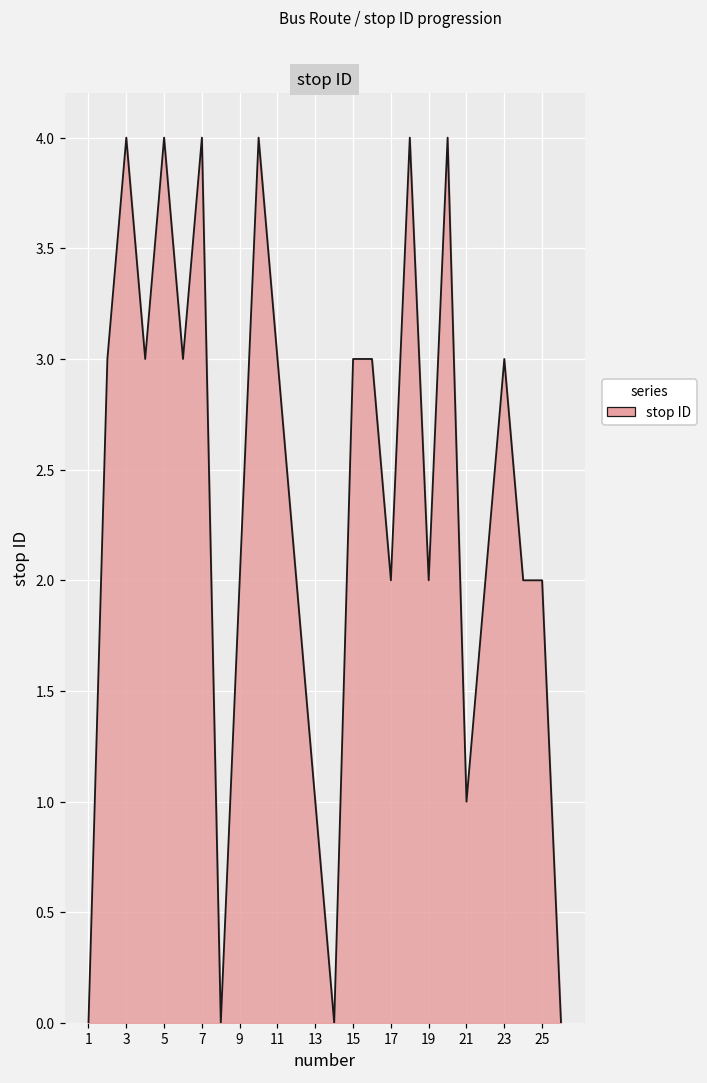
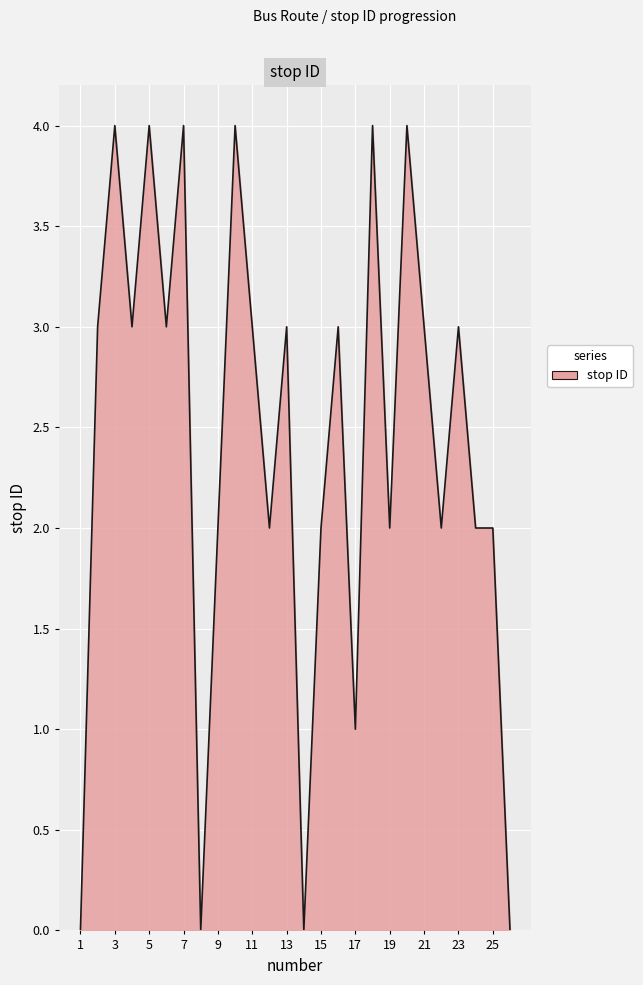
13: 1 -> 3
15: 3 -> 2
17: 2 -> 1
21: 1 -> 3
